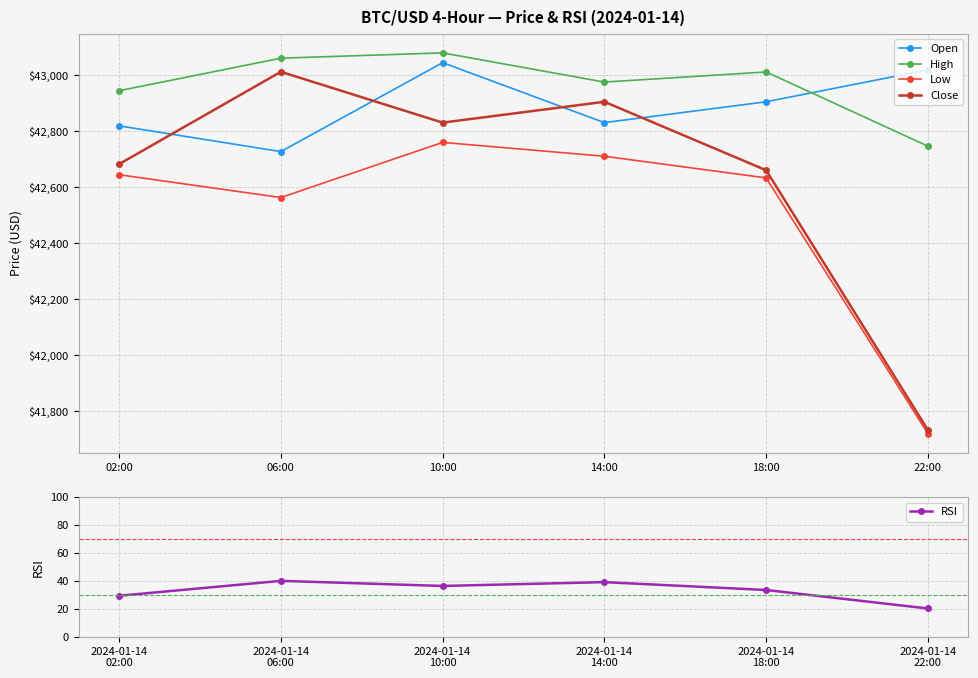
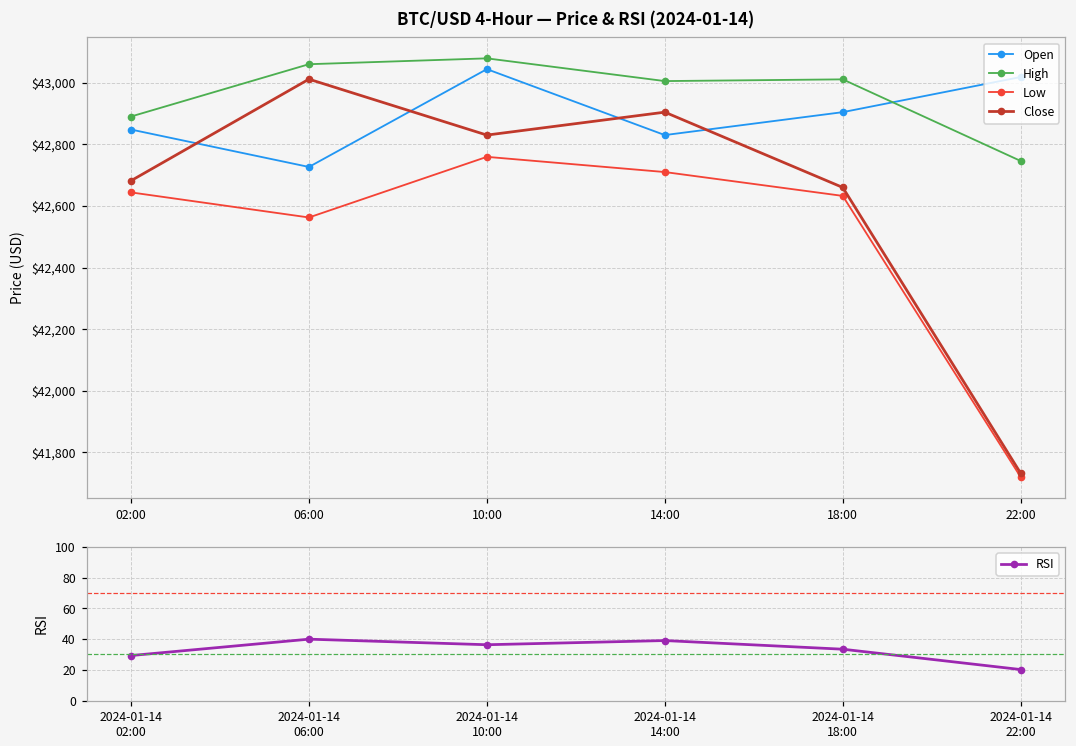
BTC/USD 4-Hour — Price & RSI (2024-01-14), Open, 02:00: $42,820 -> $42,850
BTC/USD 4-Hour — Price & RSI (2024-01-14), High, 02:00: $42,940 -> $42,890
BTC/USD 4-Hour — Price & RSI (2024-01-14), High, 14:00: $42,970 -> $43,010
